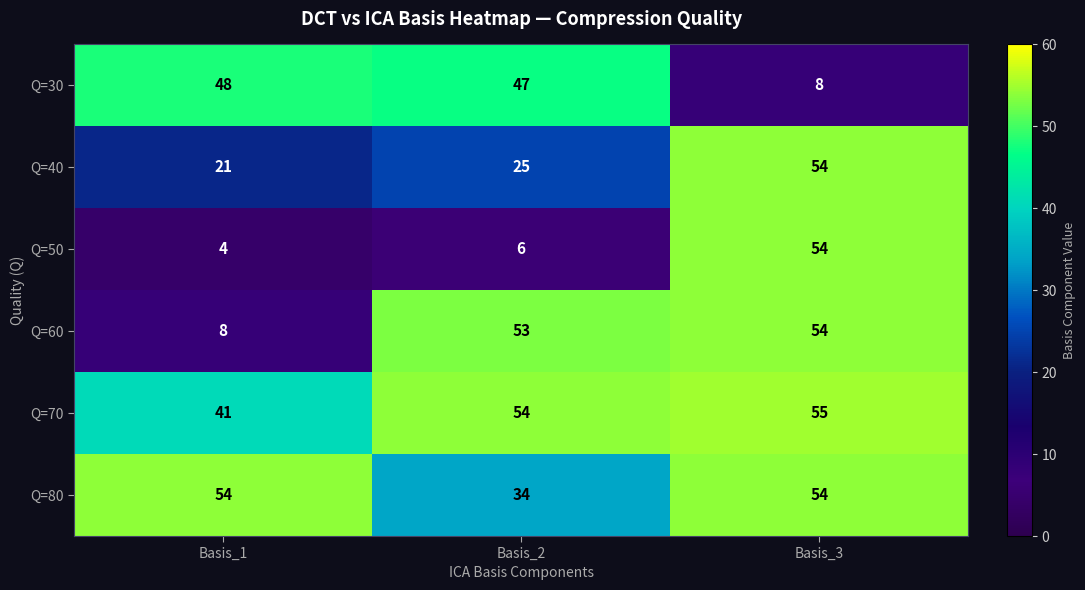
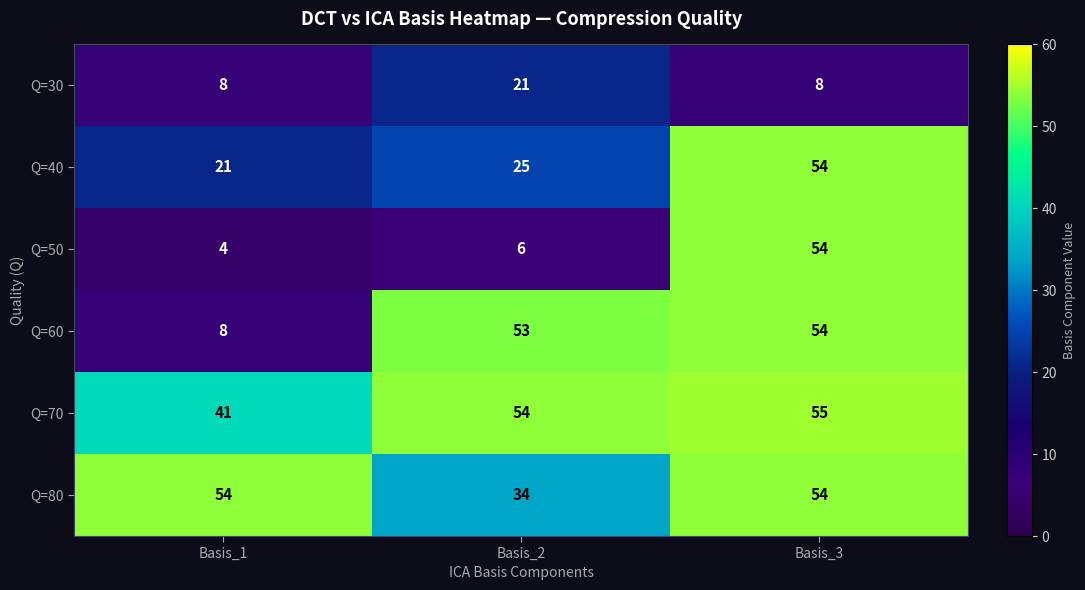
Q=30, Basis_1: 48 -> 8
Q=30, Basis_2: 47 -> 21
